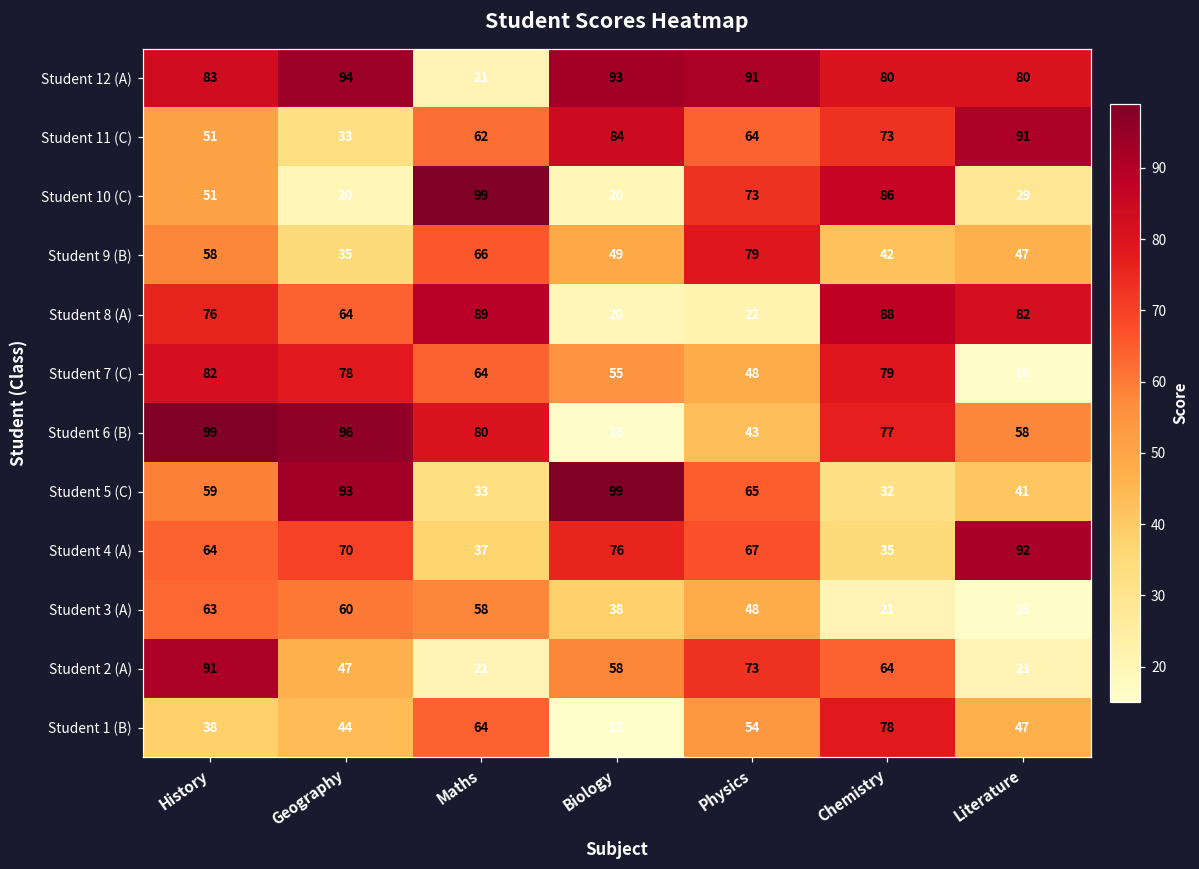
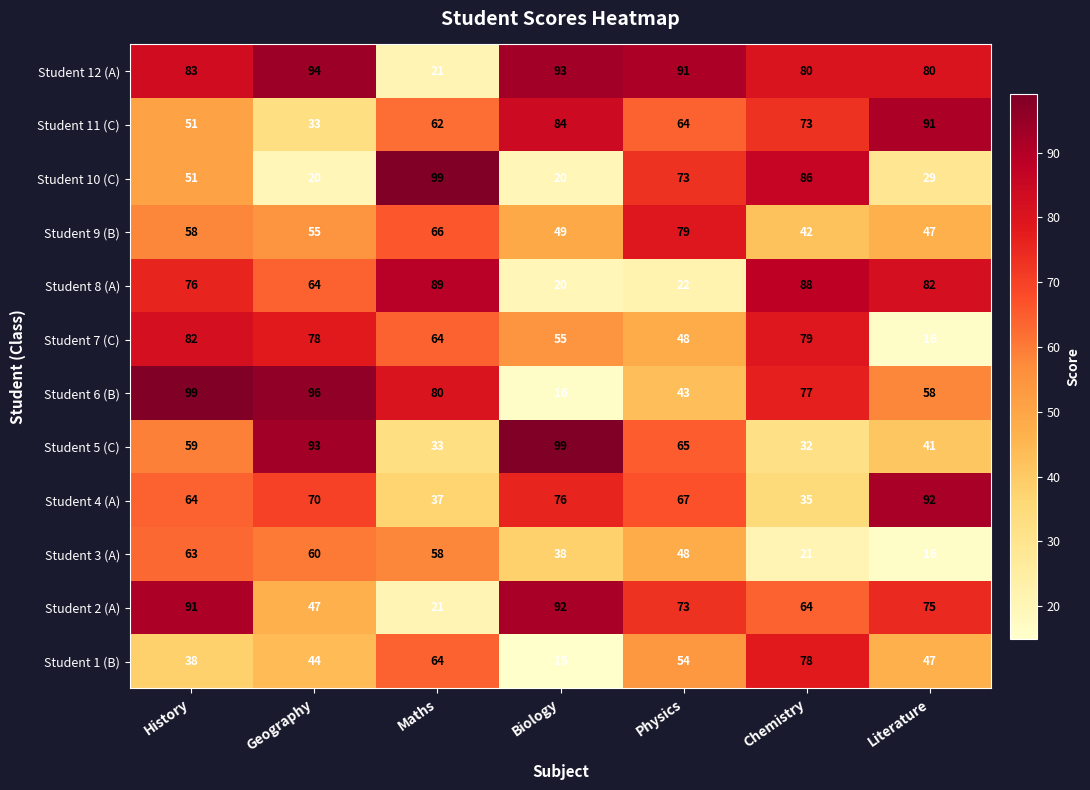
Student 9 (B), Geography: 35 -> 55
Student 2 (A), Biology: 58 -> 92
Student 2 (A), Literature: 21 -> 75
